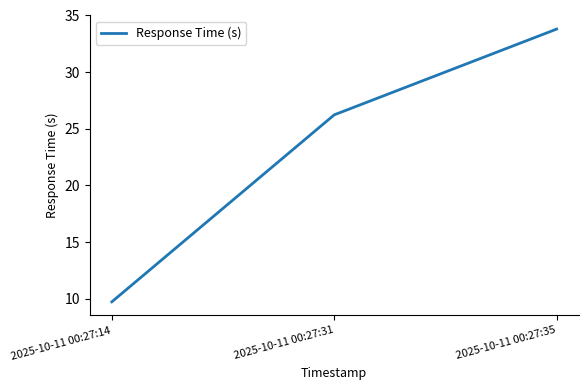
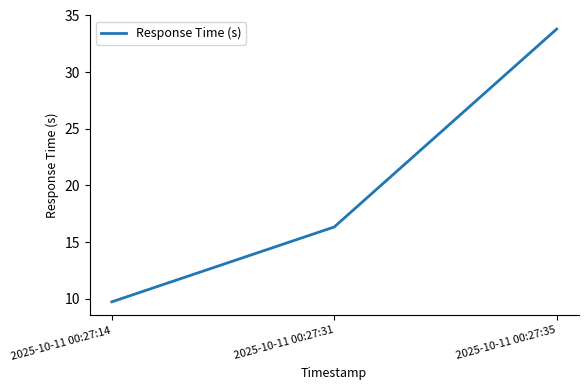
2025-10-11 00:27:31: 26.2 -> 16.3
